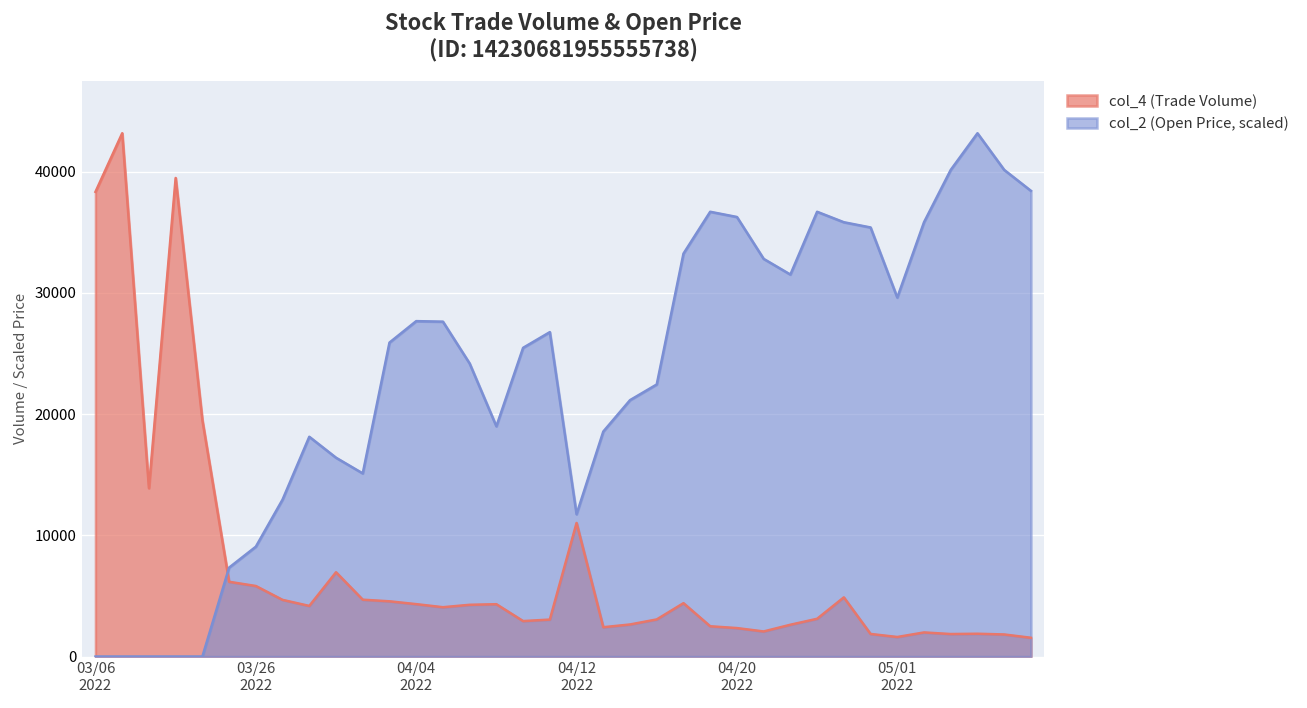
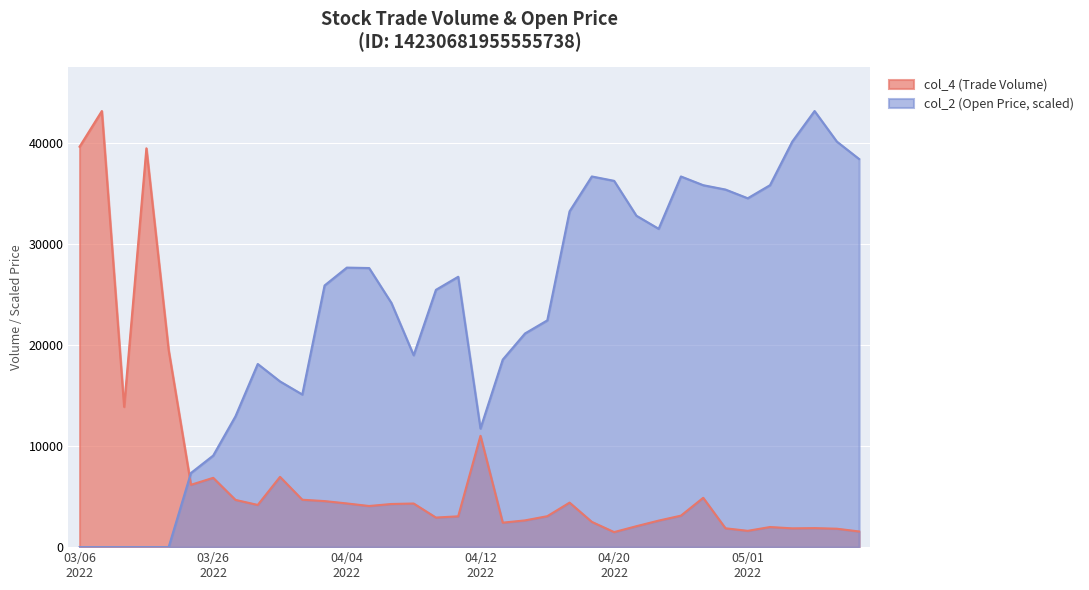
col_4 (Trade Volume), 03/06 2022: 38300 -> 39600
col_4 (Trade Volume), 03/26 2022: 5800 -> 6900
col_4 (Trade Volume), 04/20 2022: 2400 -> 1500
col_2 (Open Price, scaled), 05/01 2022: 29600 -> 34500
